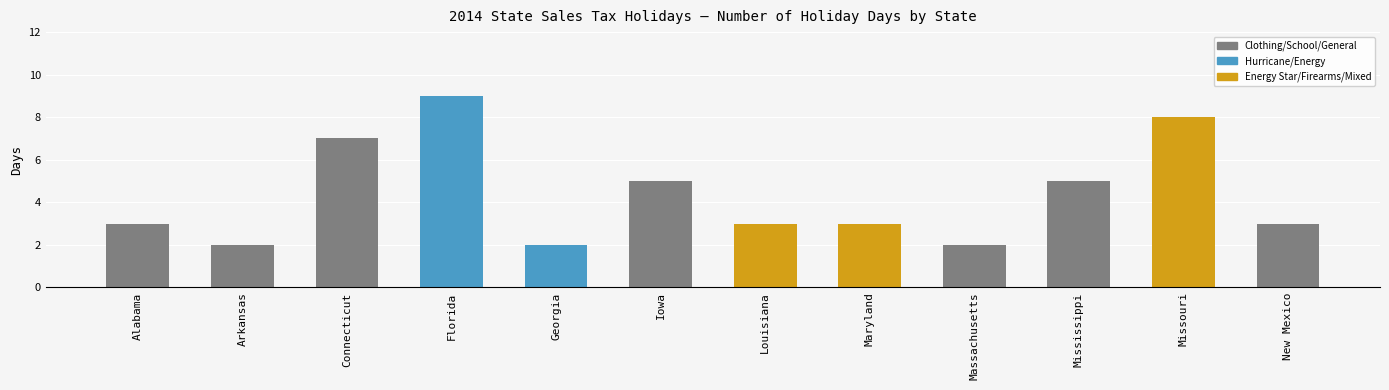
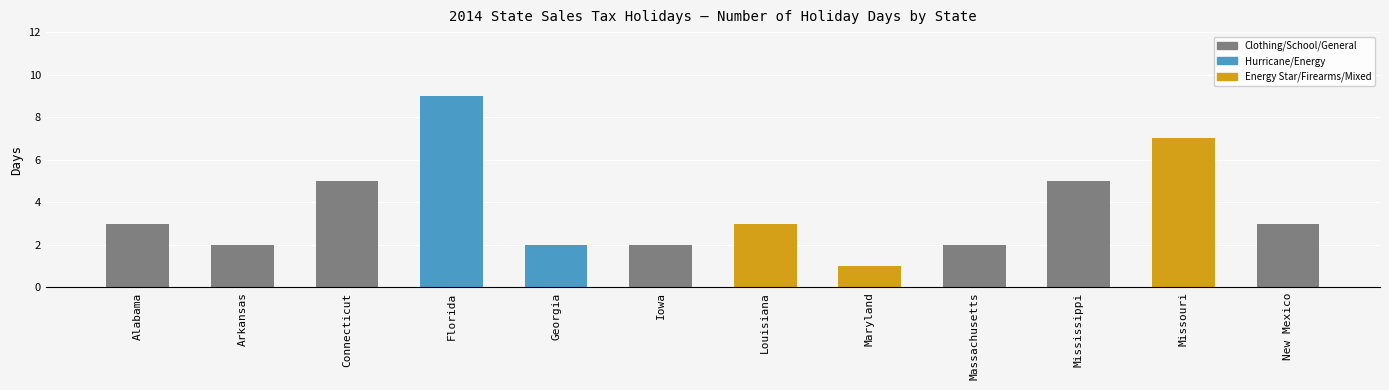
Connecticut: 7 -> 5
Iowa: 5 -> 2
Maryland: 3 -> 1
Missouri: 8 -> 7
